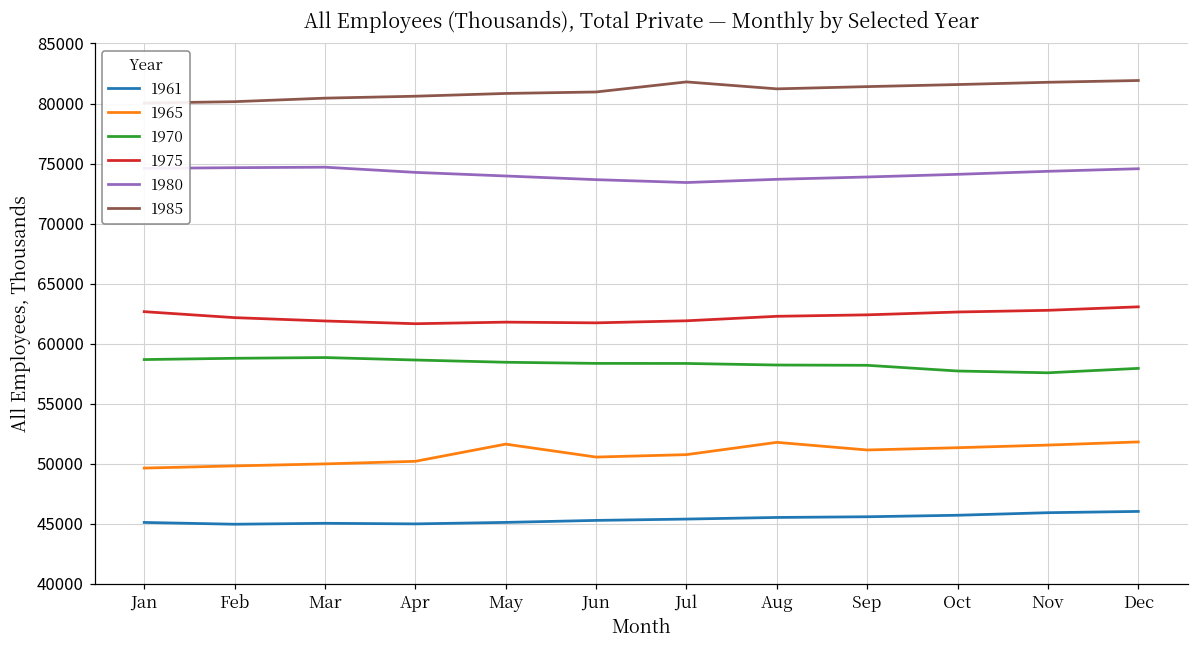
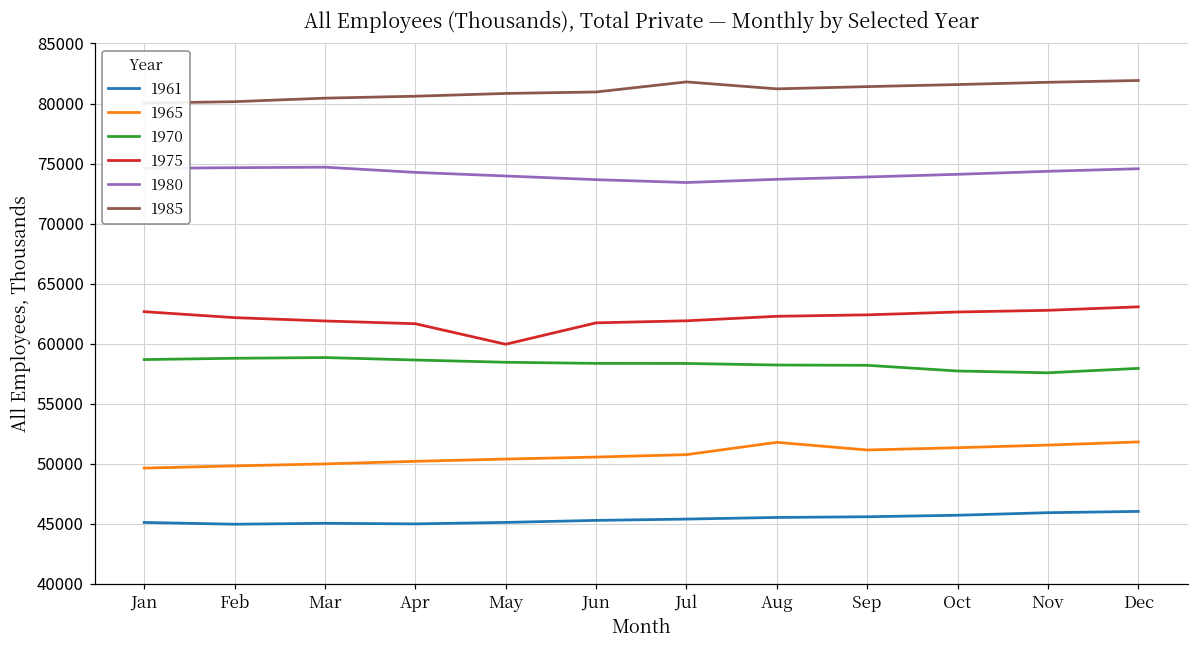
1965, May: 51600 -> 50400
1975, May: 61800 -> 60000
